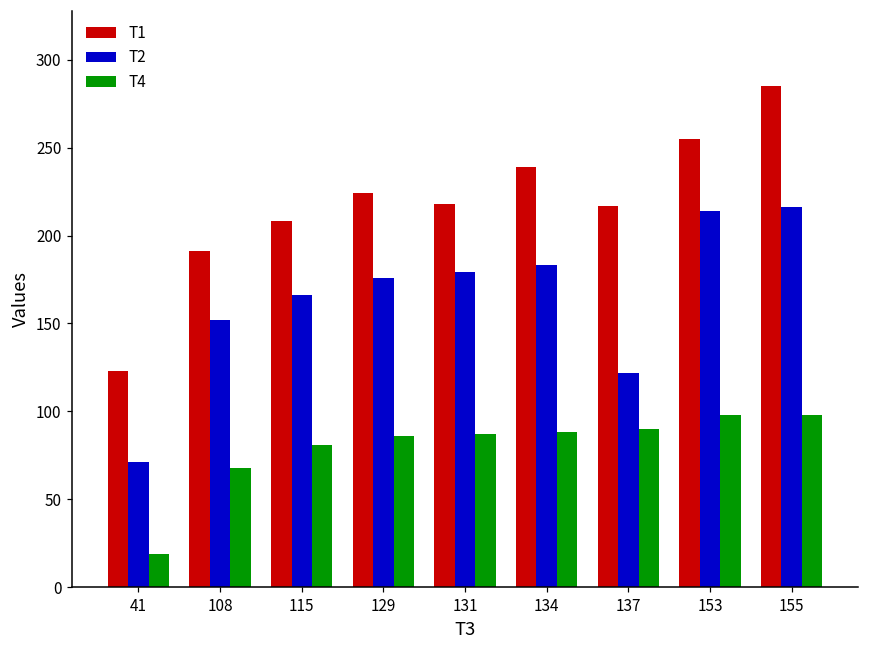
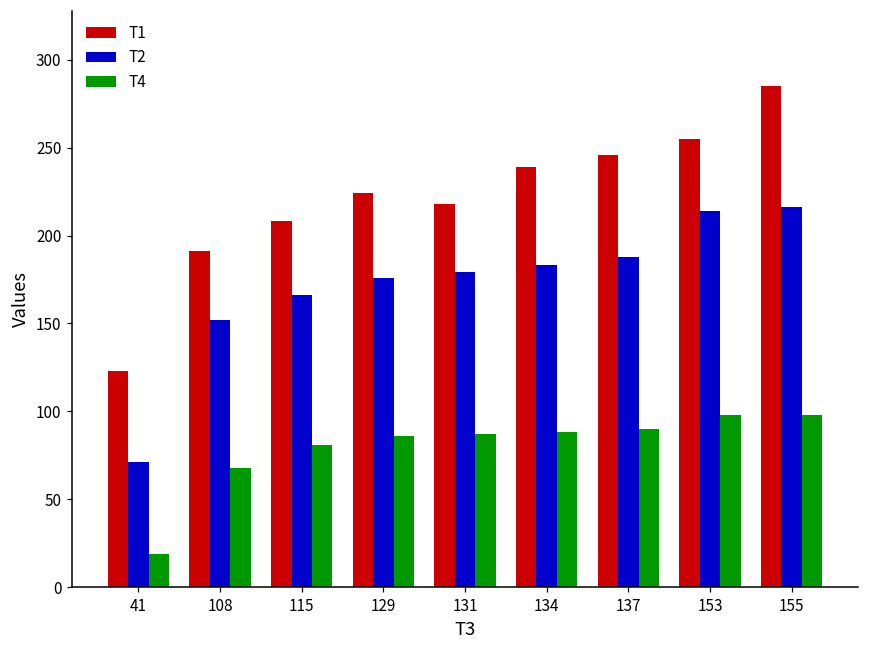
T1, 137: 217 -> 246
T2, 137: 122 -> 188
